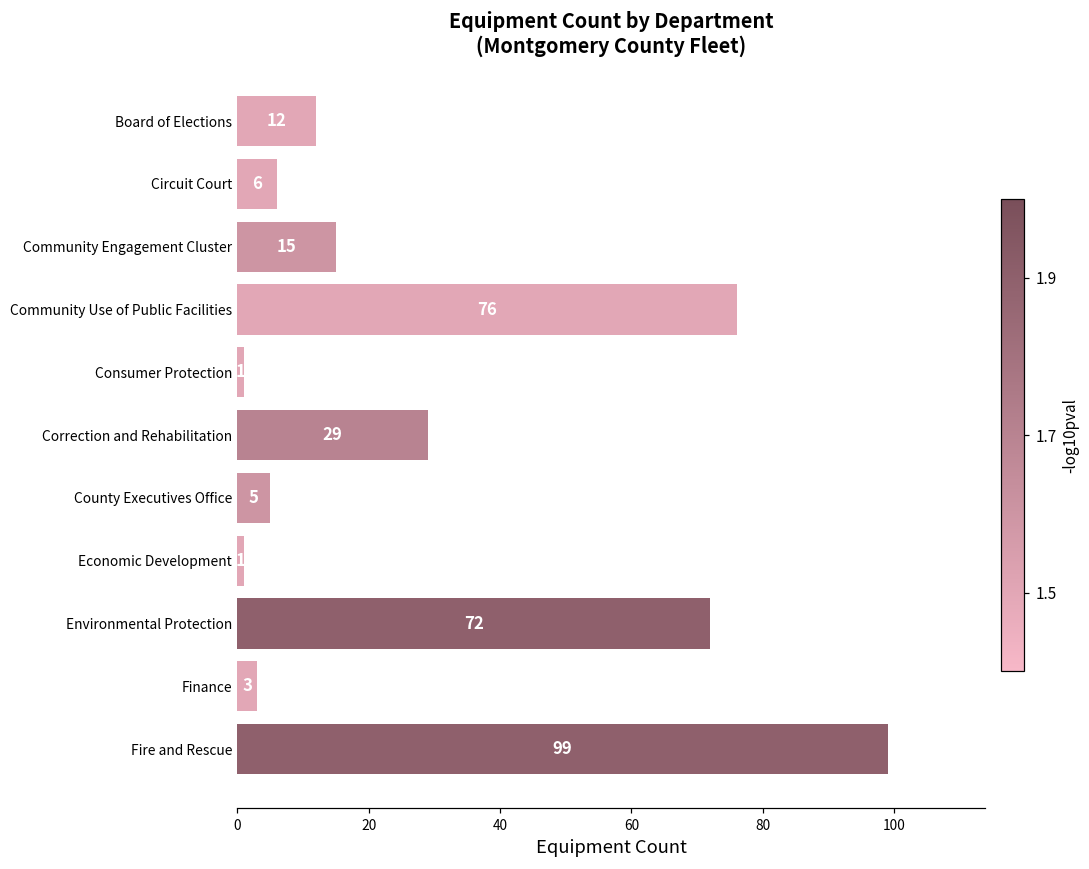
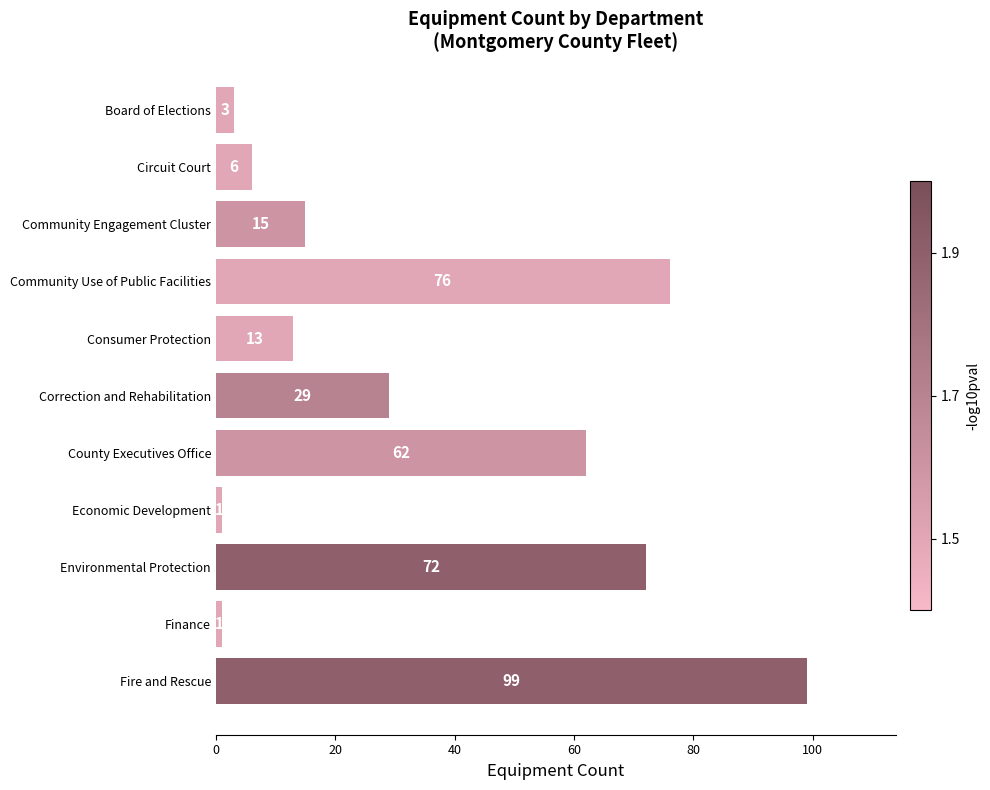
Board of Elections: 12 -> 3
Consumer Protection: 1 -> 13
County Executives Office: 5 -> 62
Finance: 3 -> 1
